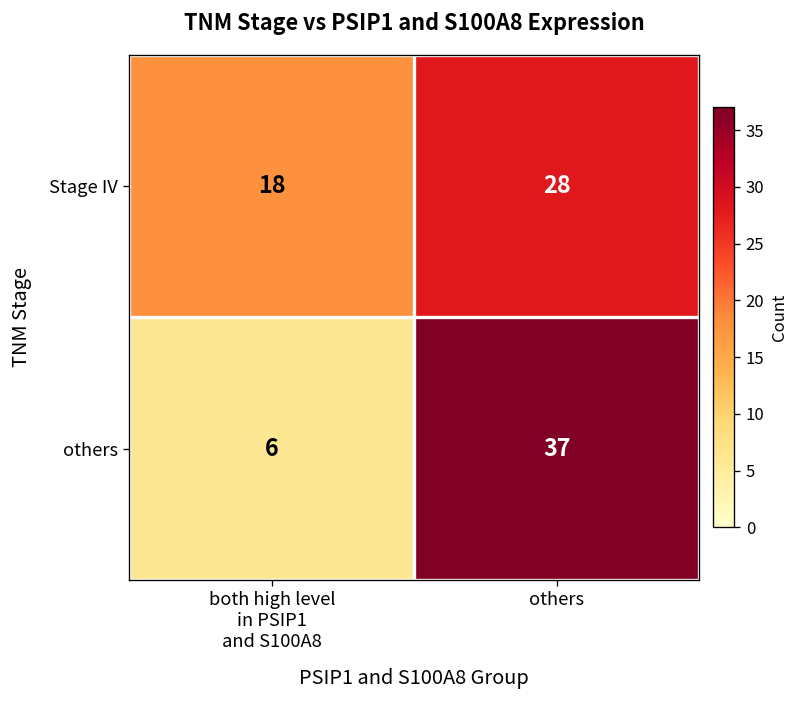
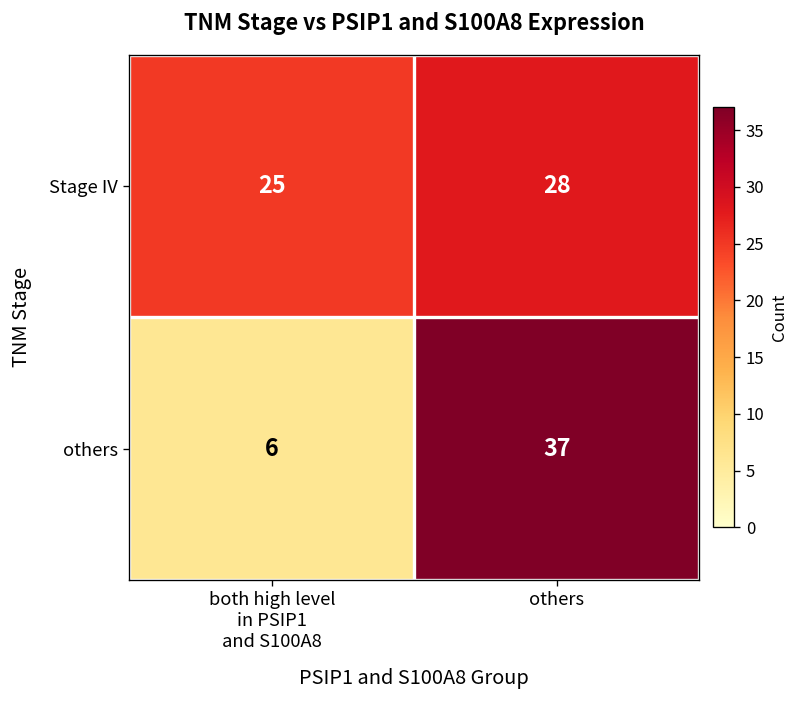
Stage IV, both high level in PSIP1 and S100A8: 18 -> 25
